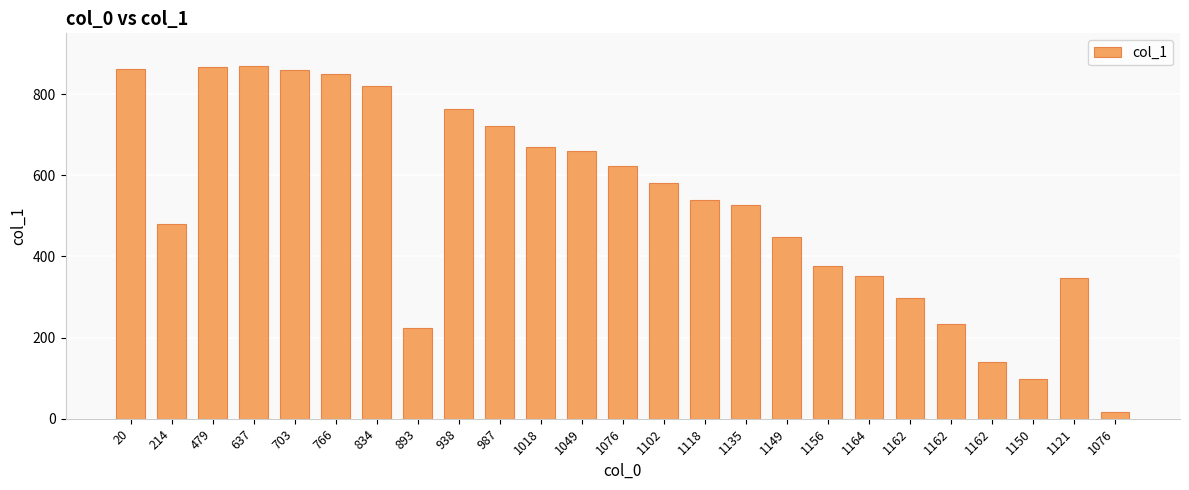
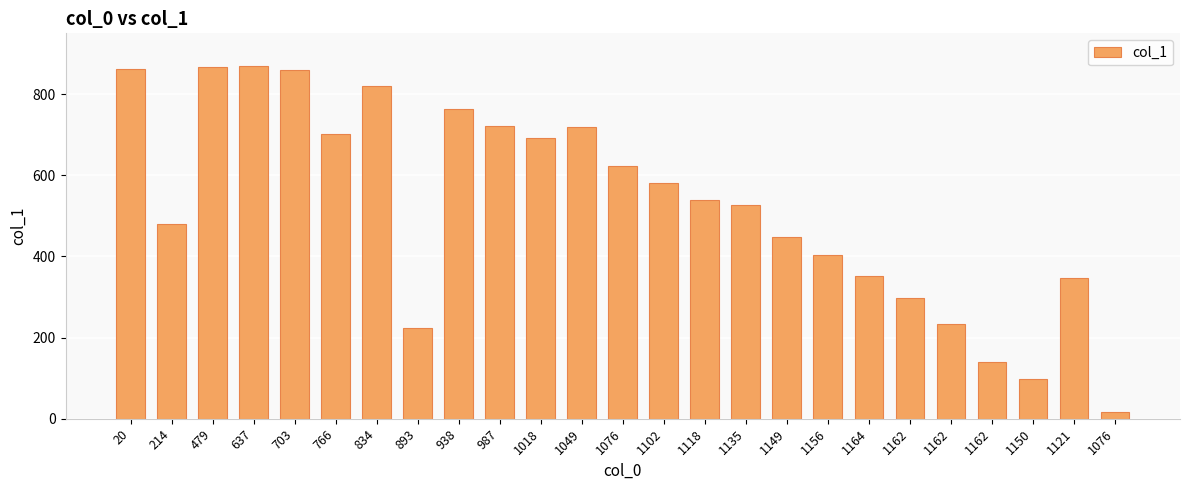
766: 850 -> 700
1018: 670 -> 690
1049: 660 -> 720
1156: 380 -> 400
